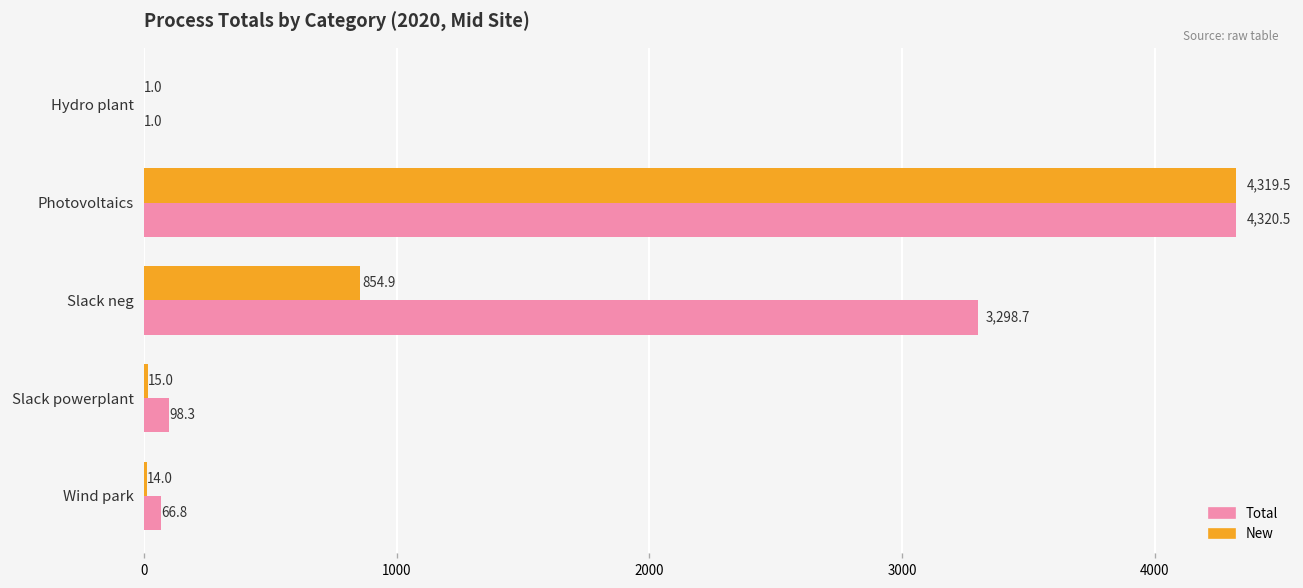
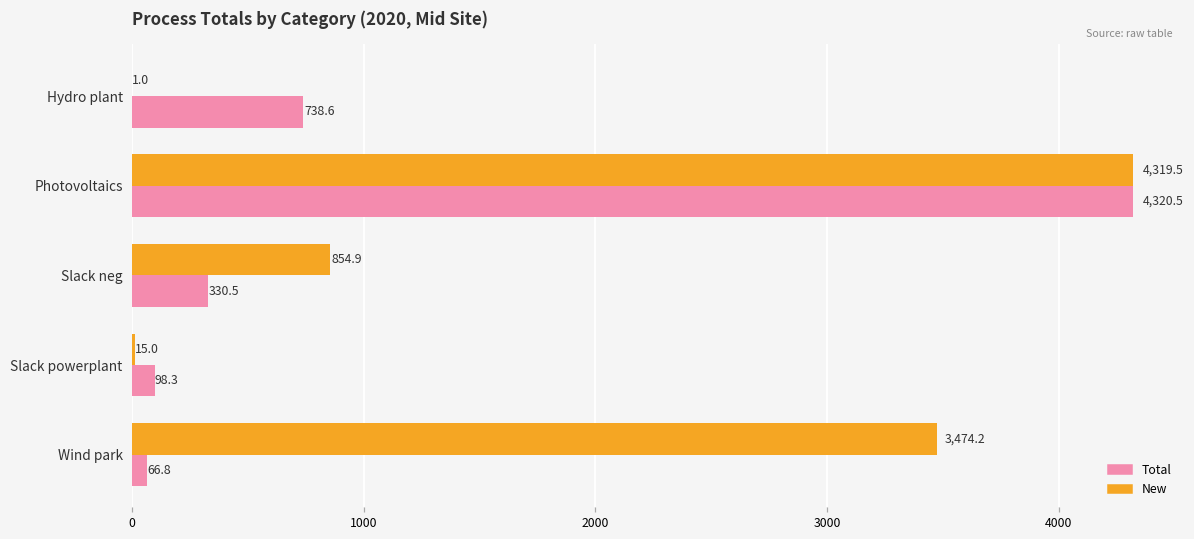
Total, Hydro plant: 1.0 -> 738.6
Total, Slack neg: 3,298.7 -> 330.5
New, Wind park: 14.0 -> 3,474.2
